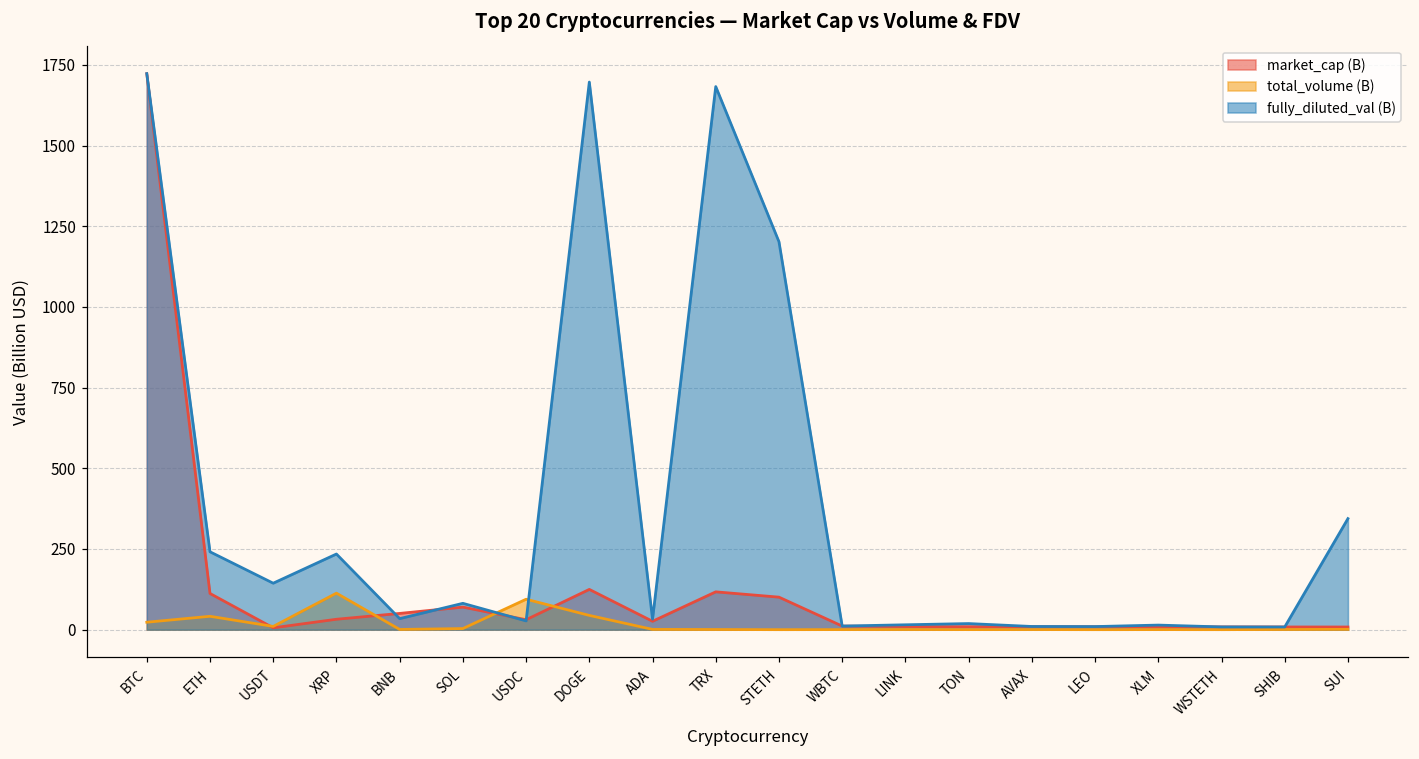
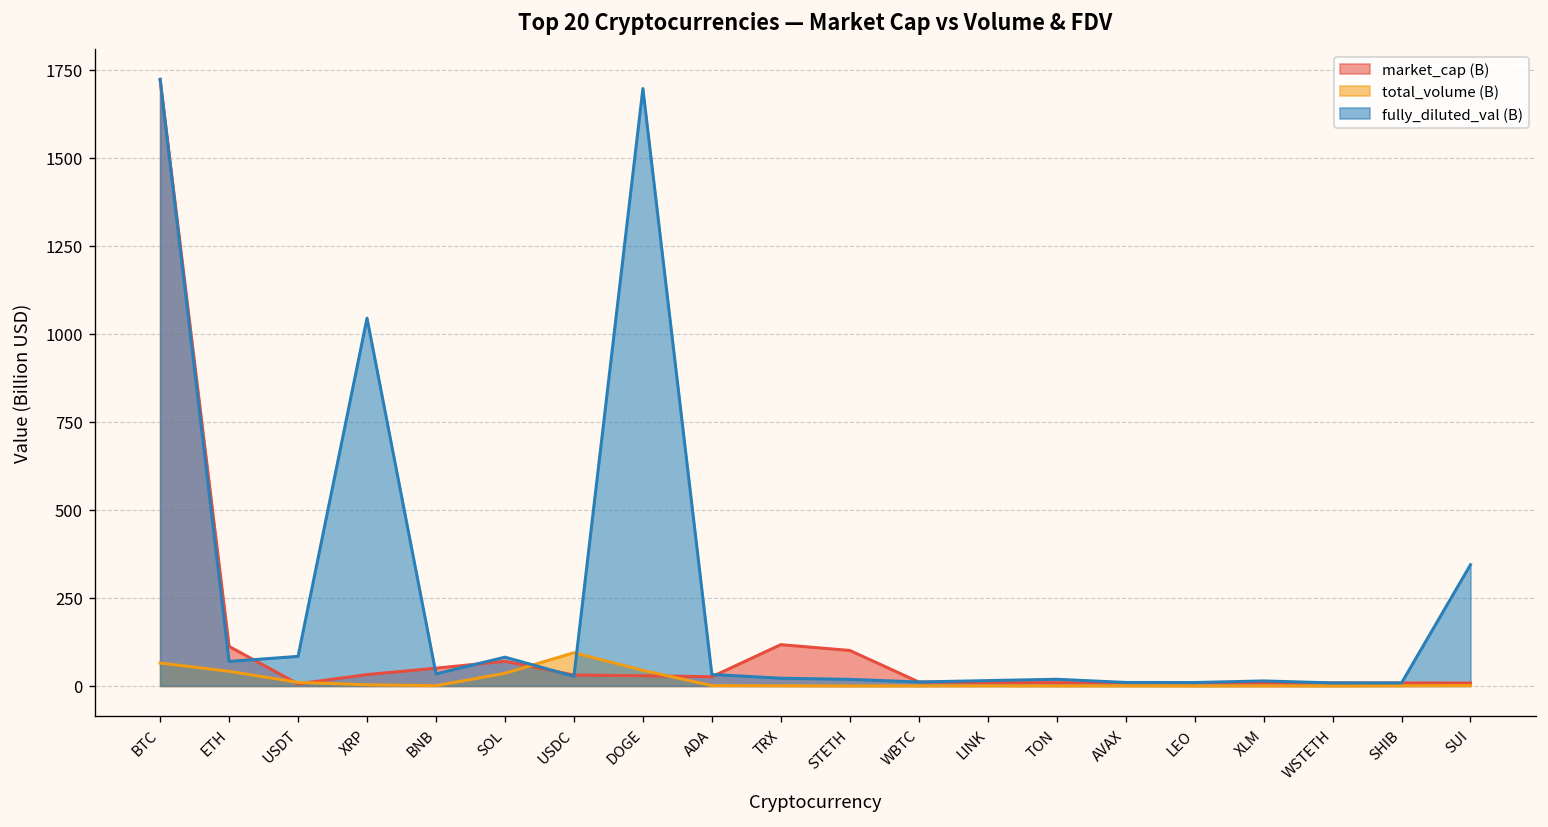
total_volume (B), BTC: 20 -> 70
fully_diluted_val (B), ETH: 240 -> 70
fully_diluted_val (B), USDT: 140 -> 80
total_volume (B), XRP: 110 -> 0
fully_diluted_val (B), XRP: 230 -> 1040
total_volume (B), SOL: 0 -> 40
market_cap (B), DOGE: 120 -> 30
fully_diluted_val (B), TRX: 1680 -> 20
fully_diluted_val (B), STETH: 1200 -> 20
